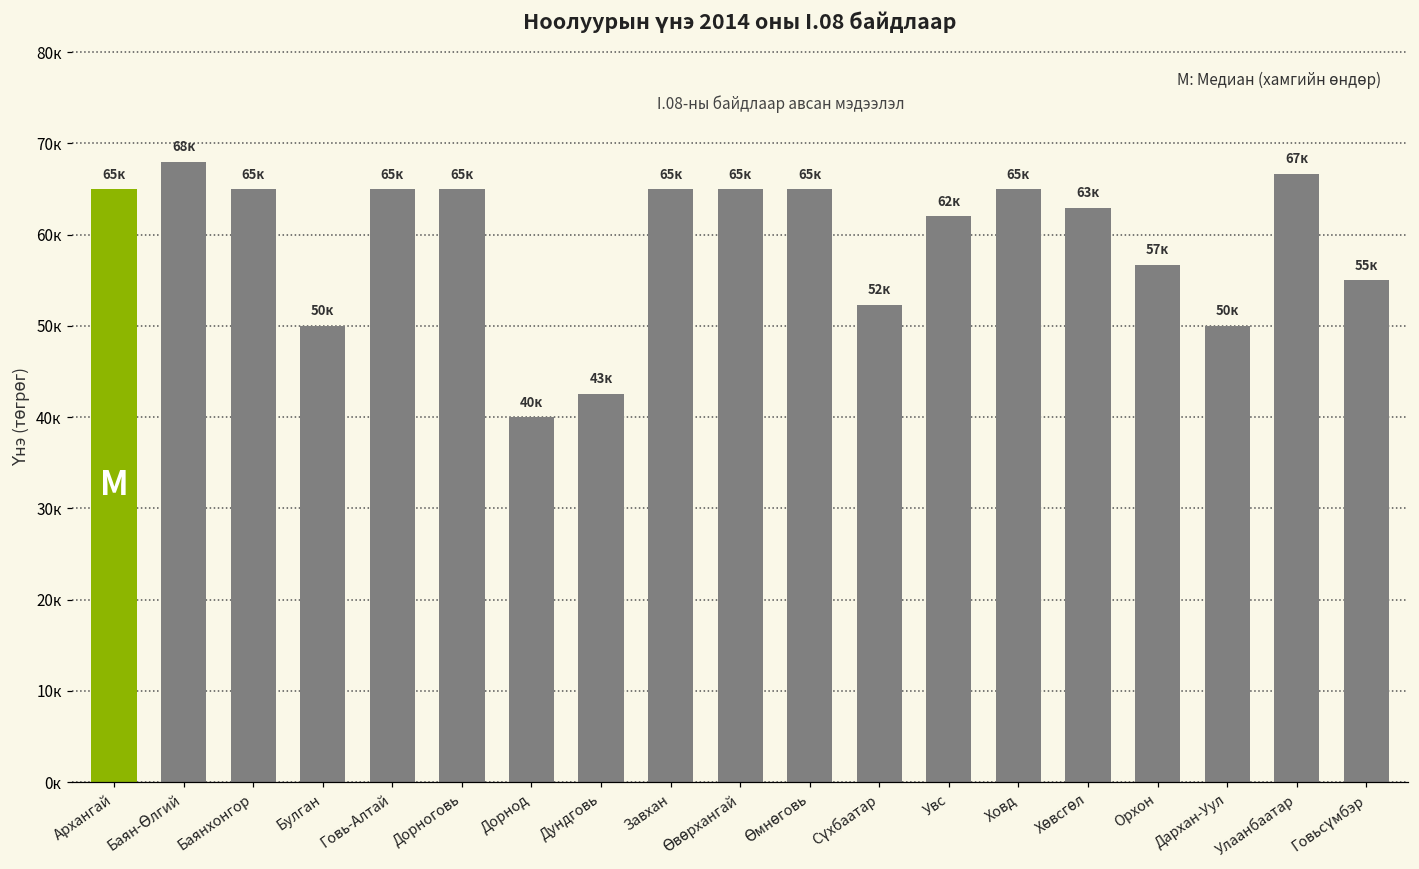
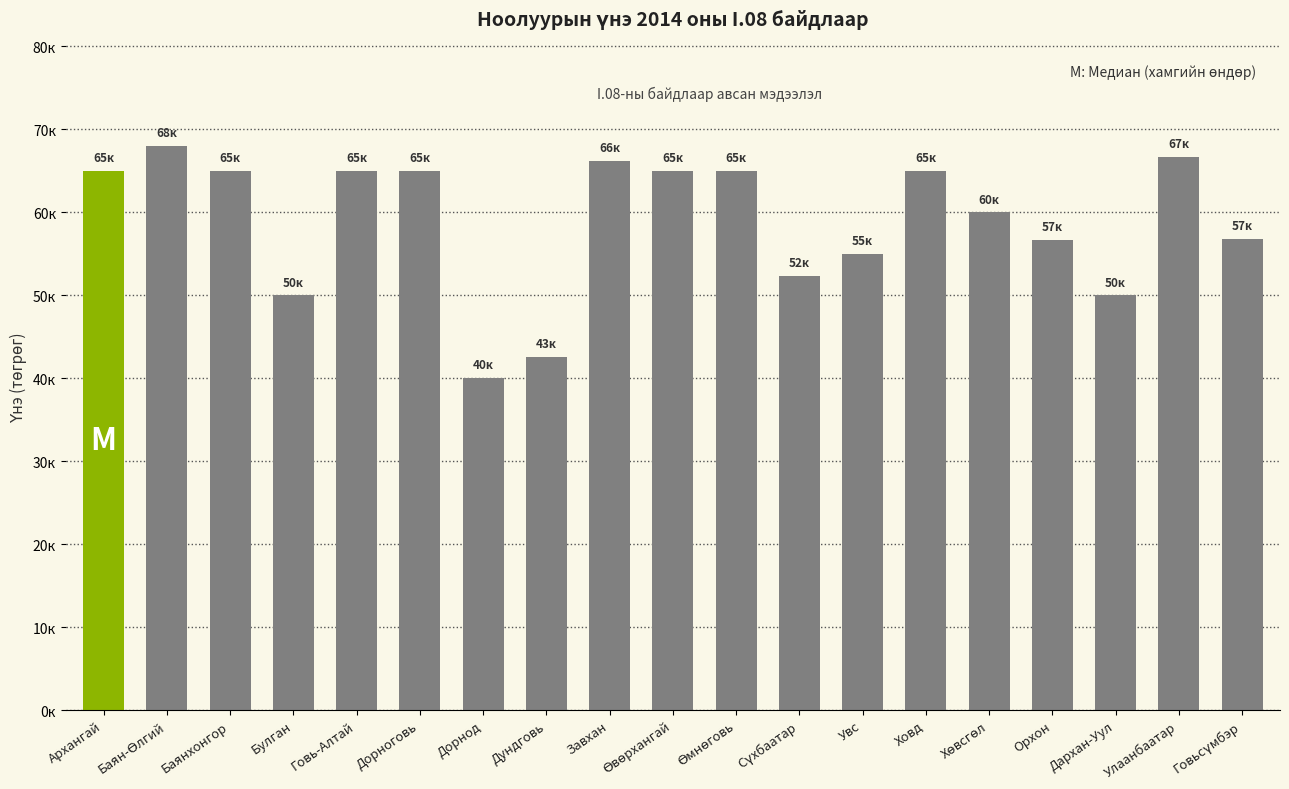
Завхан: 65к -> 66к
Увс: 62к -> 55к
Хөвсгөл: 63к -> 60к
Говьсүмбэр: 55к -> 57к
